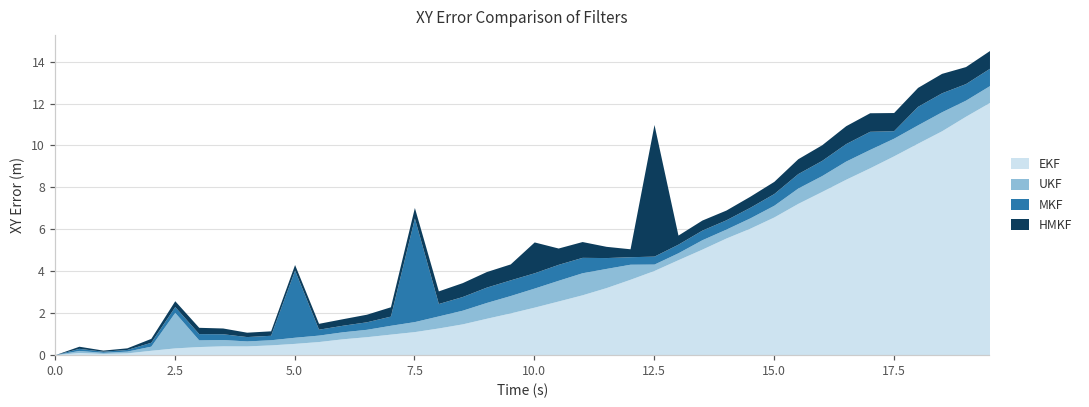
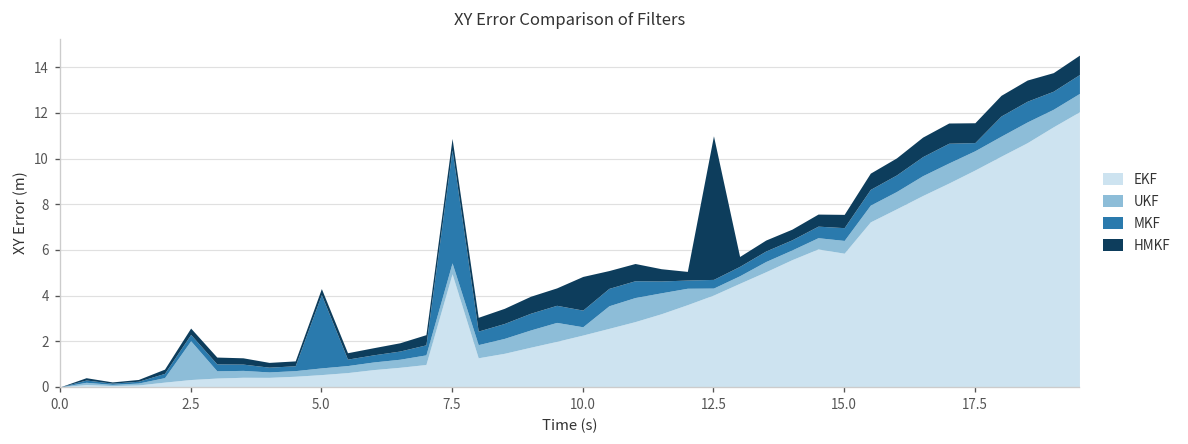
EKF, 7.5: 1.1 -> 5.0
UKF, 10.0: 0.9 -> 0.4
EKF, 15.0: 6.6 -> 5.9
